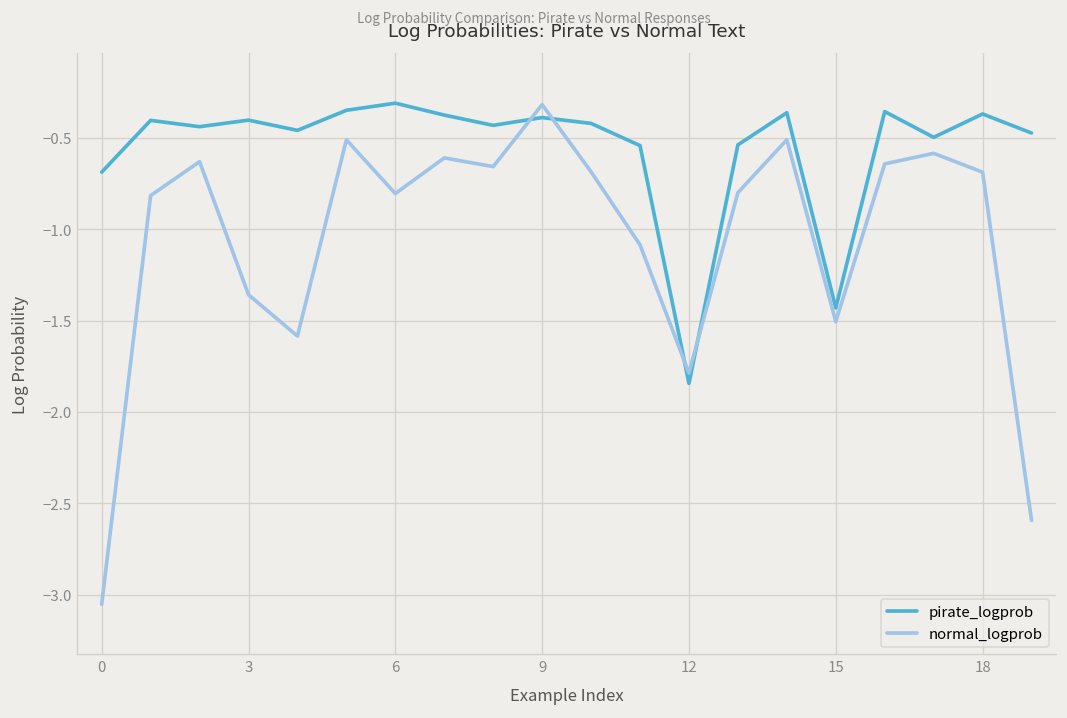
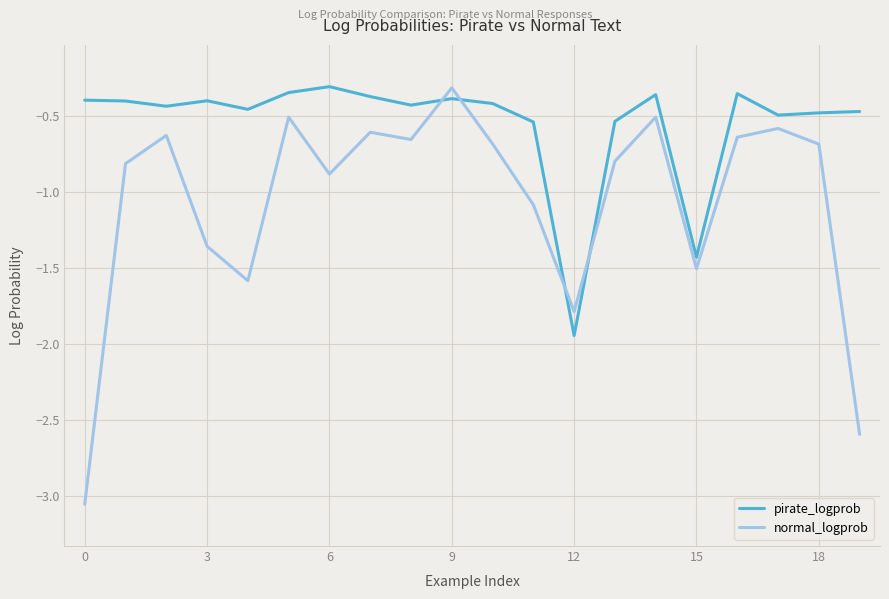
pirate_logprob, 0: -0.69 -> -0.40
normal_logprob, 6: -0.80 -> -0.88
pirate_logprob, 12: -1.84 -> -1.94
pirate_logprob, 18: -0.37 -> -0.48
